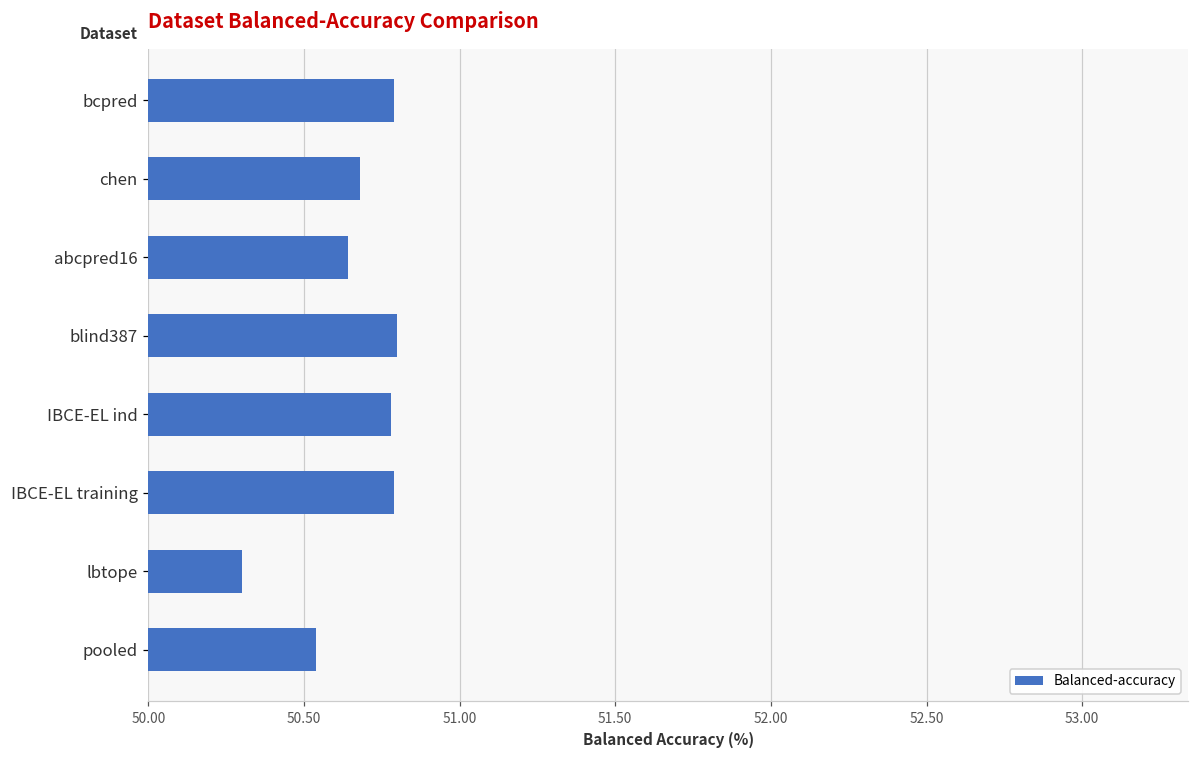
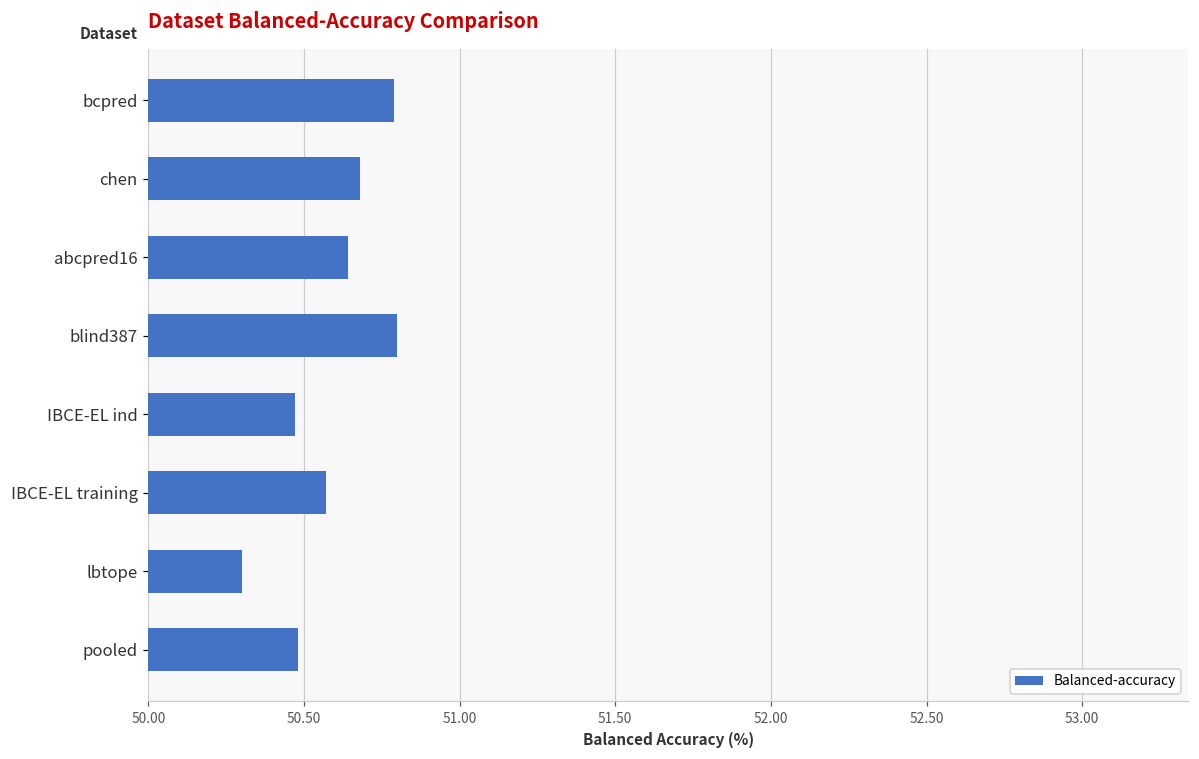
IBCE-EL ind: 50.78 -> 50.47
IBCE-EL training: 50.79 -> 50.57
pooled: 50.54 -> 50.48
